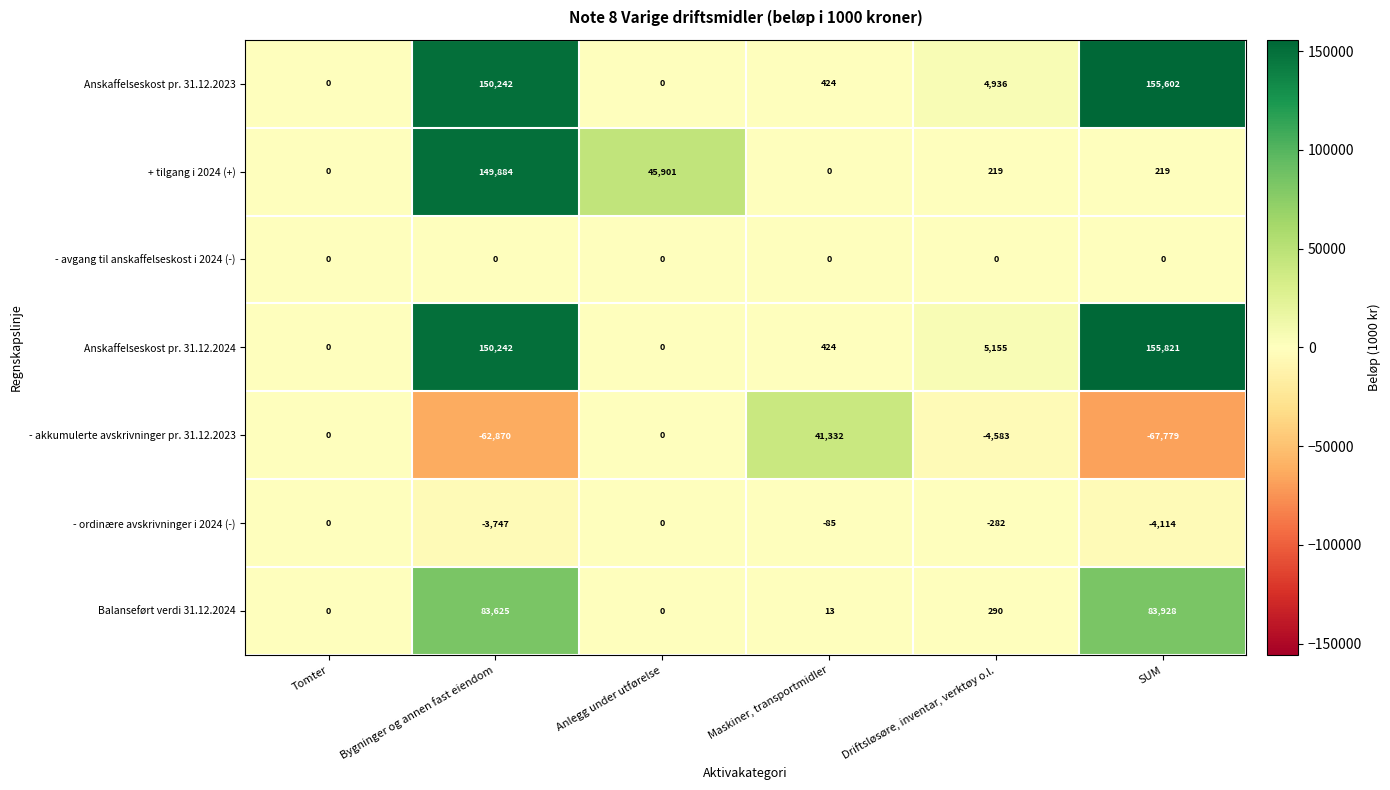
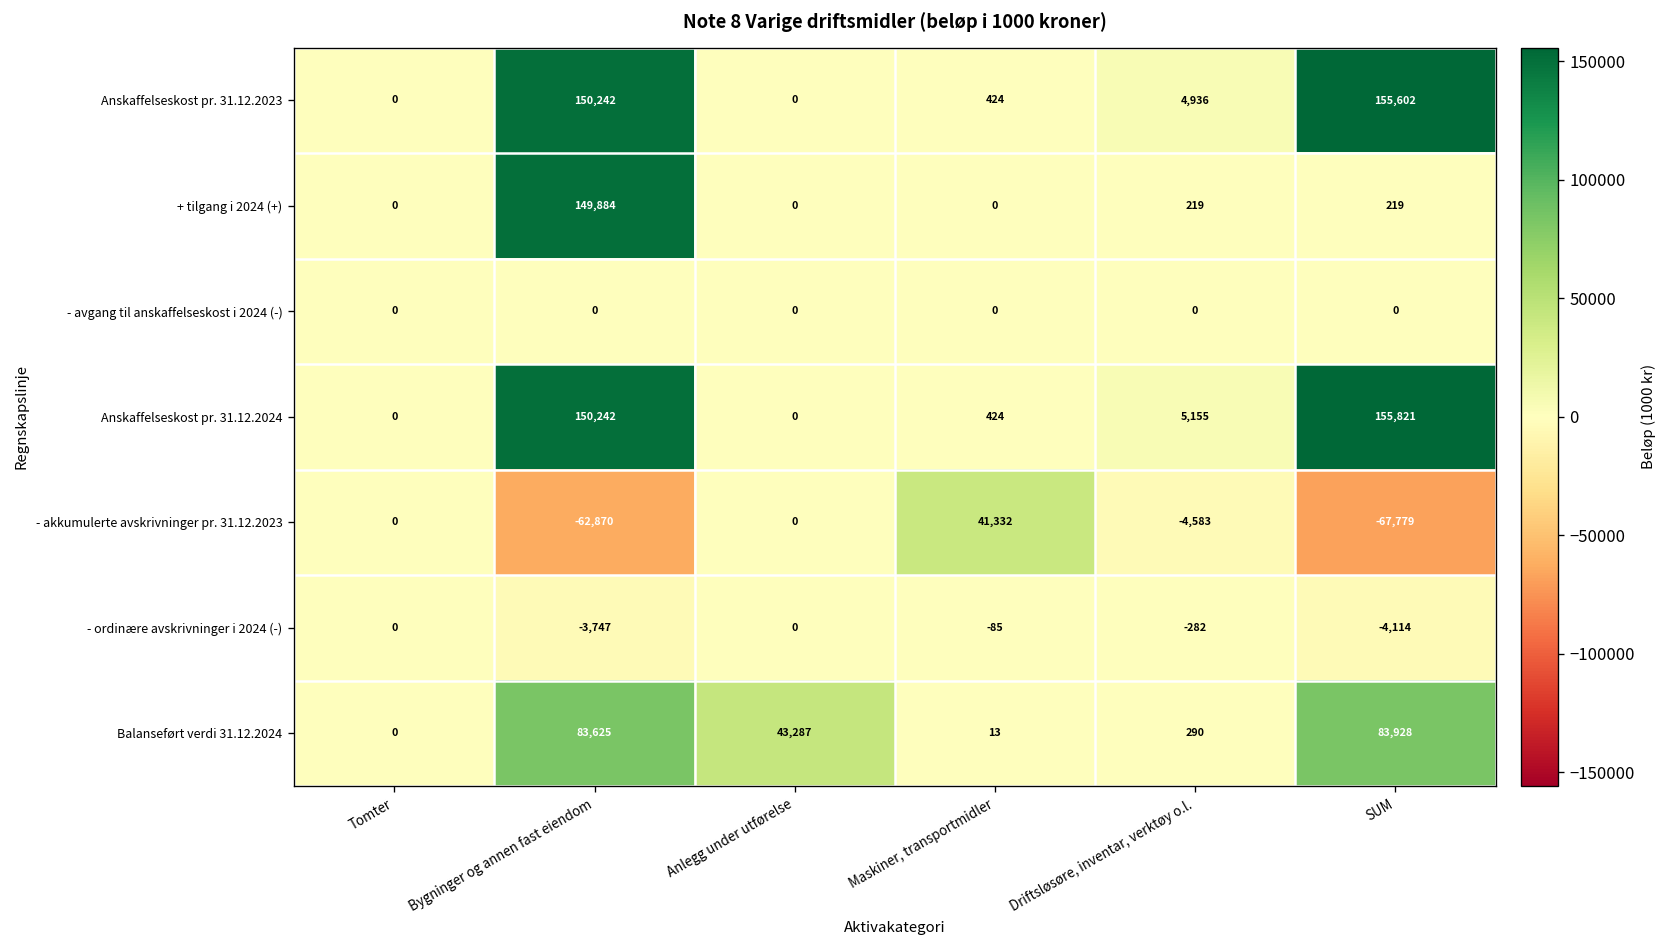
+ tilgang i 2024 (+), Anlegg under utførelse: 45,901 -> 0
Balanseført verdi 31.12.2024, Anlegg under utførelse: 0 -> 43,287
